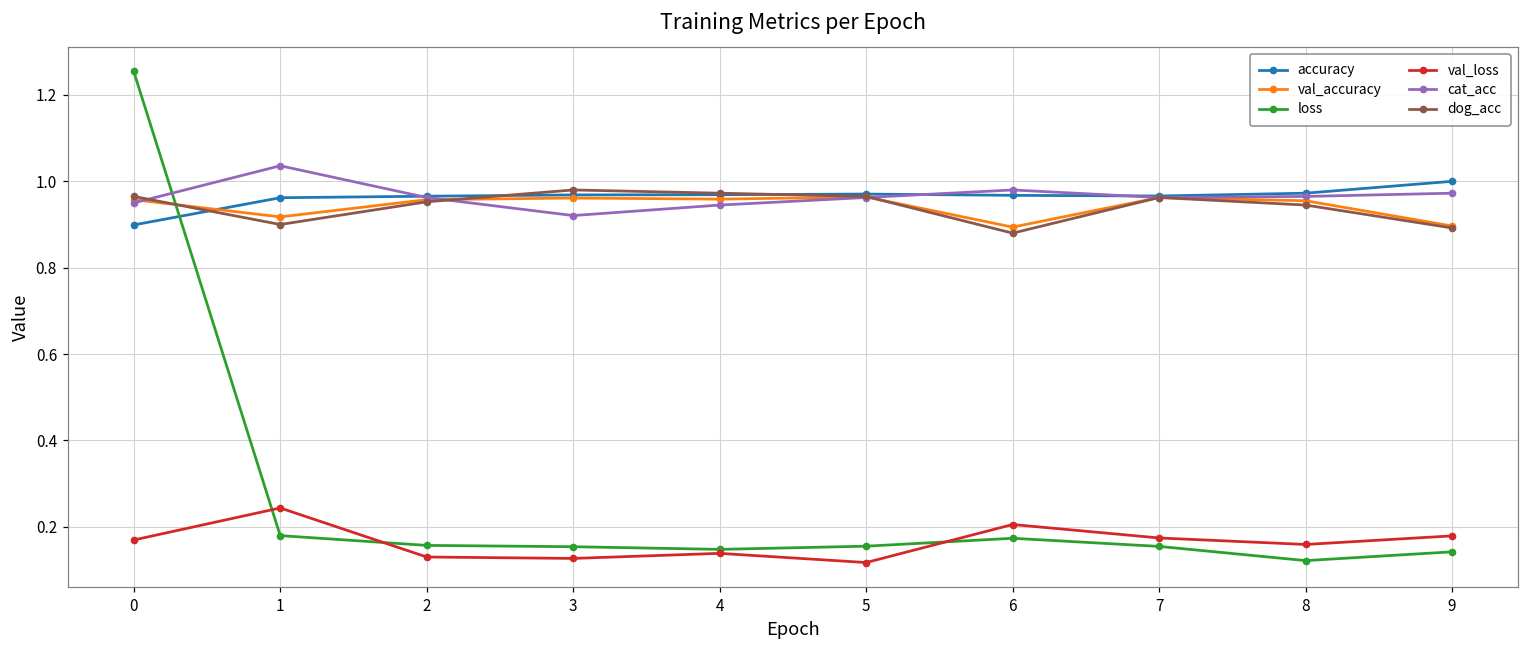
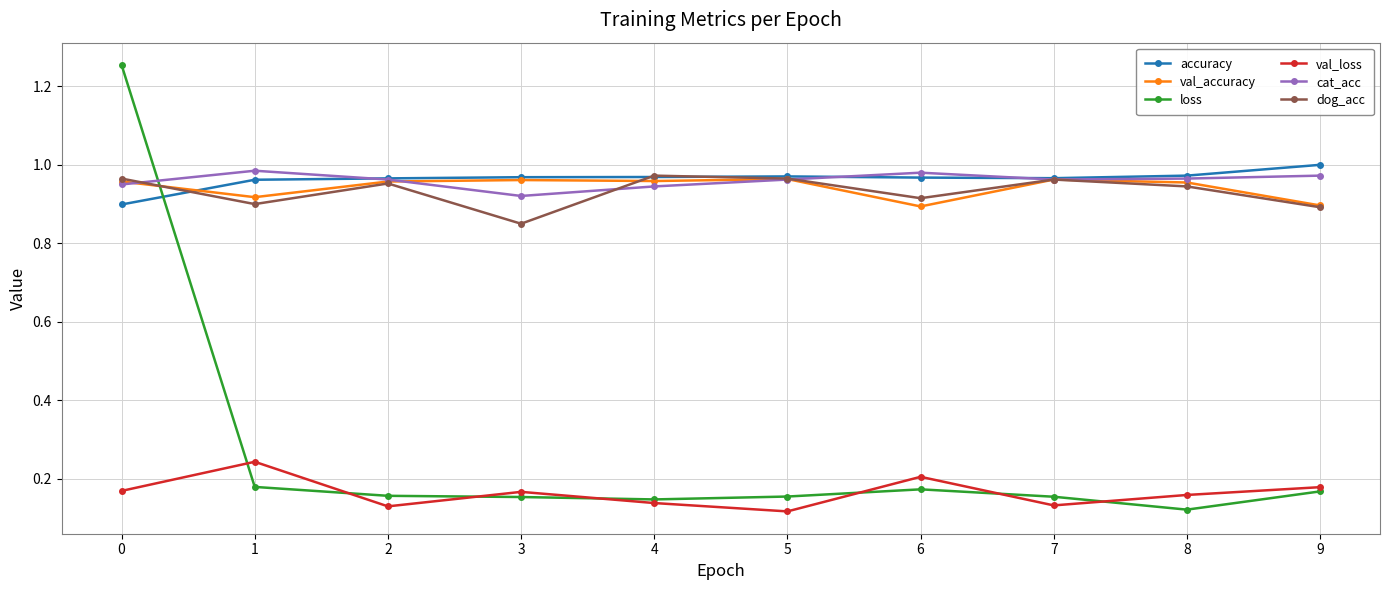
cat_acc, 1: 1.04 -> 0.99
val_loss, 3: 0.13 -> 0.17
dog_acc, 3: 0.98 -> 0.85
dog_acc, 6: 0.88 -> 0.92
val_loss, 7: 0.17 -> 0.13
loss, 9: 0.14 -> 0.17
